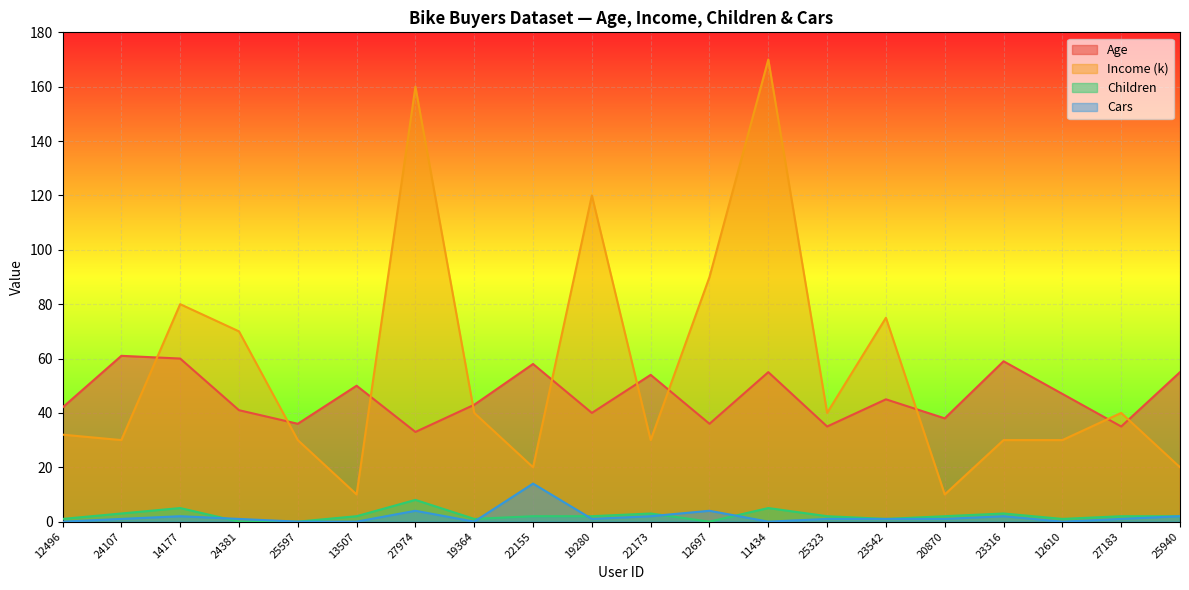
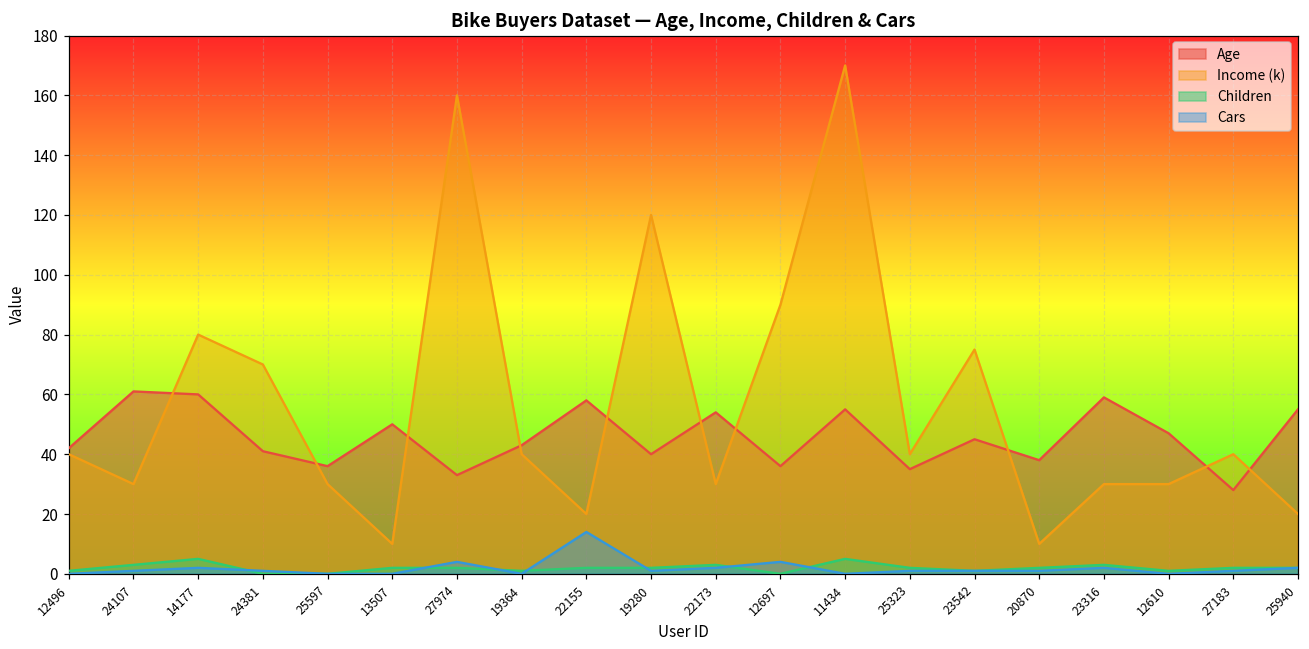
Income (k), 12496: 32 -> 40
Children, 27974: 8 -> 2
Age, 27183: 35 -> 28
